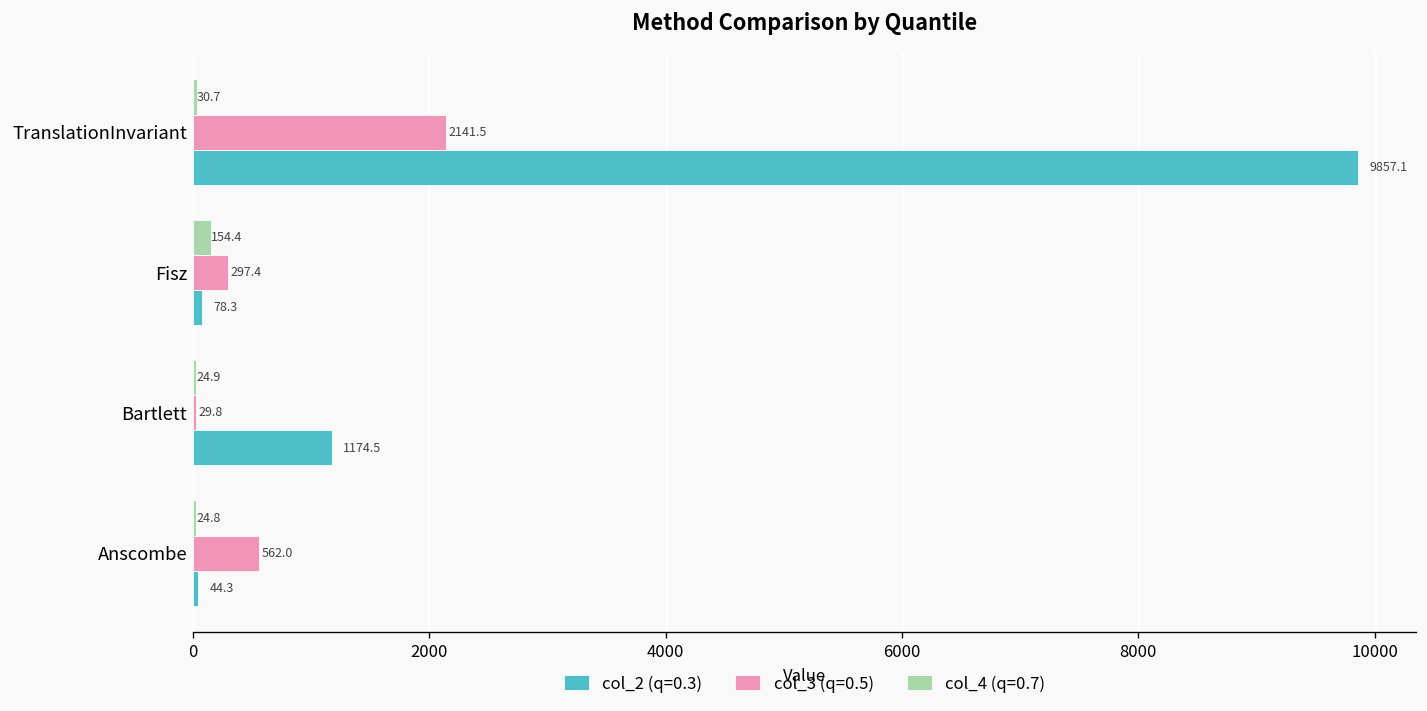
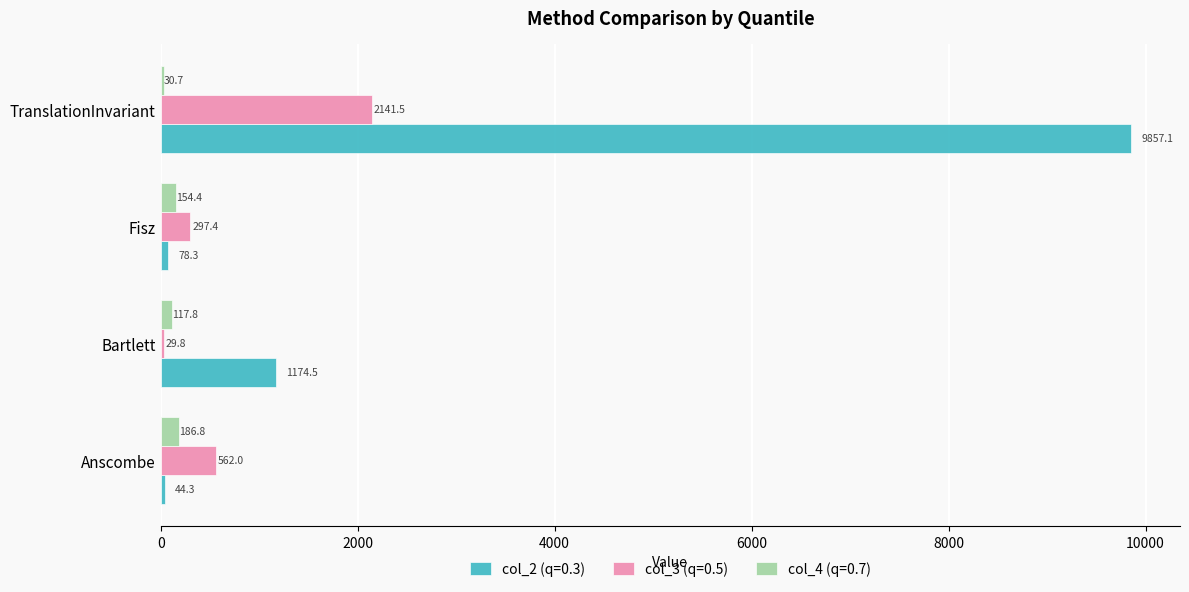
col_4 (q=0.7), Bartlett: 24.9 -> 117.8
col_4 (q=0.7), Anscombe: 24.8 -> 186.8
